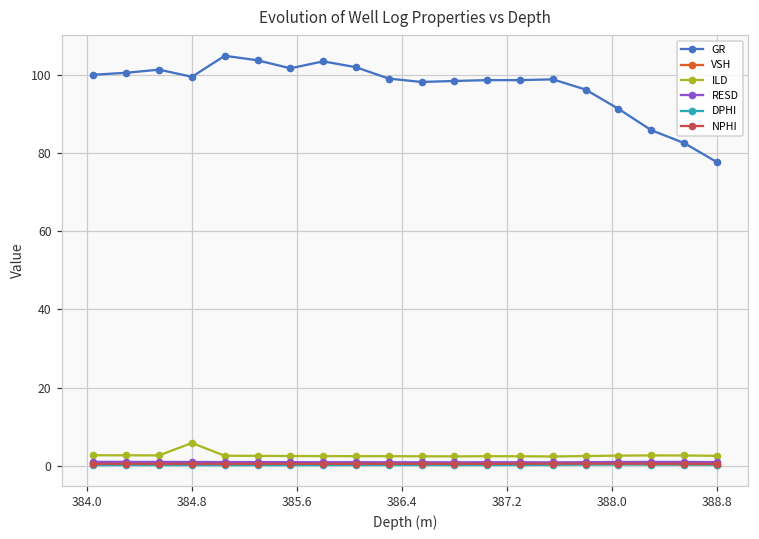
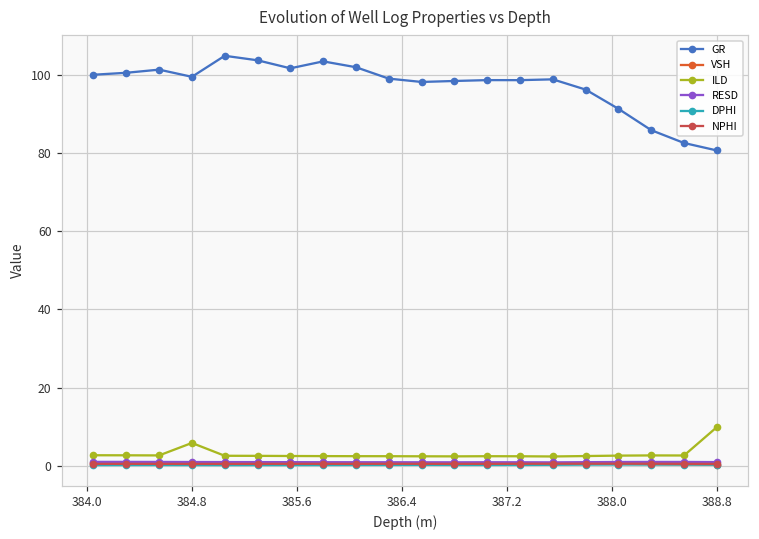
GR, 388.8: 78 -> 81
ILD, 388.8: 3 -> 10
